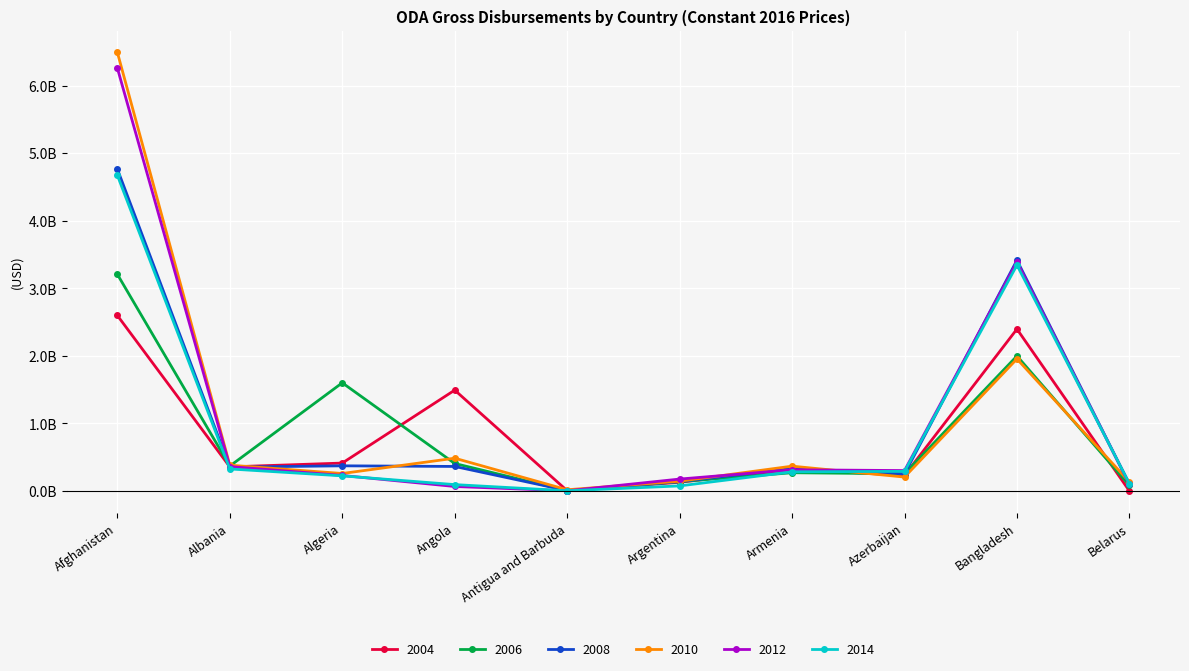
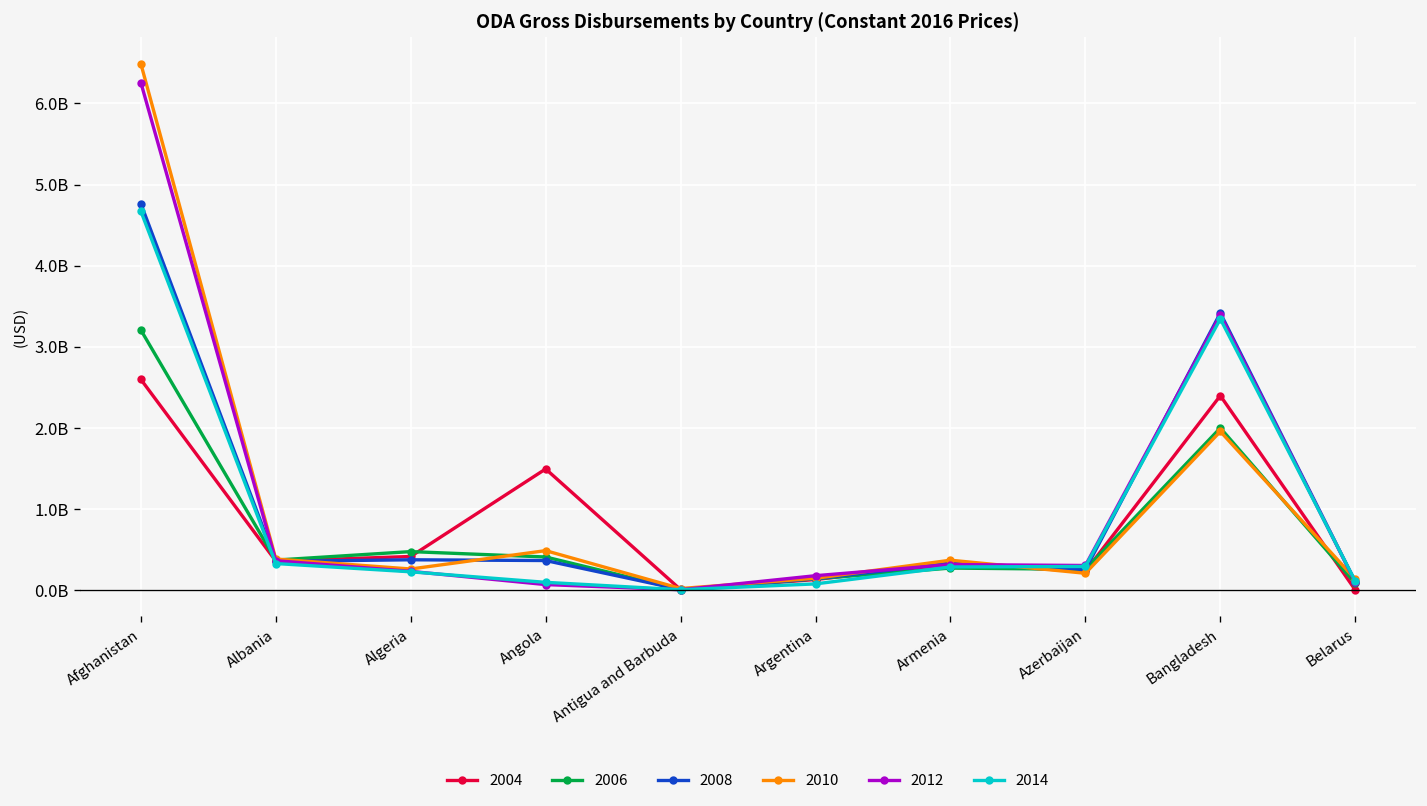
2006, Algeria: 1600000000 -> 500000000
